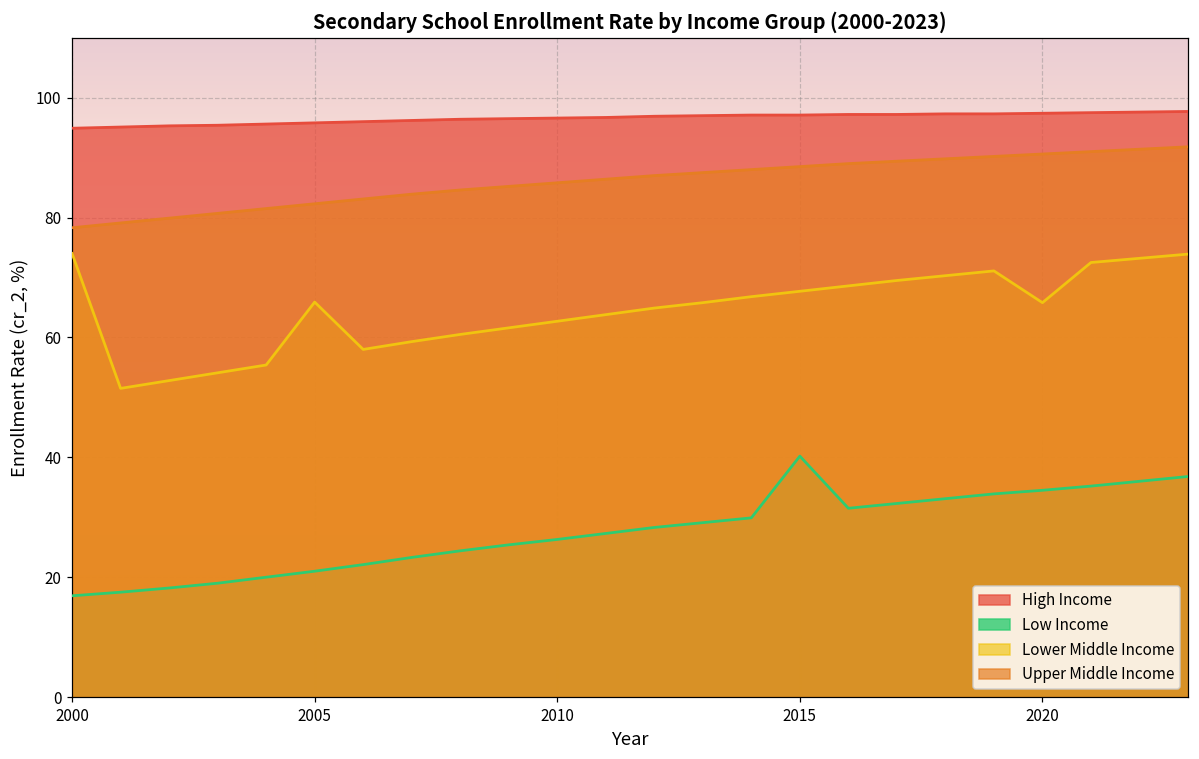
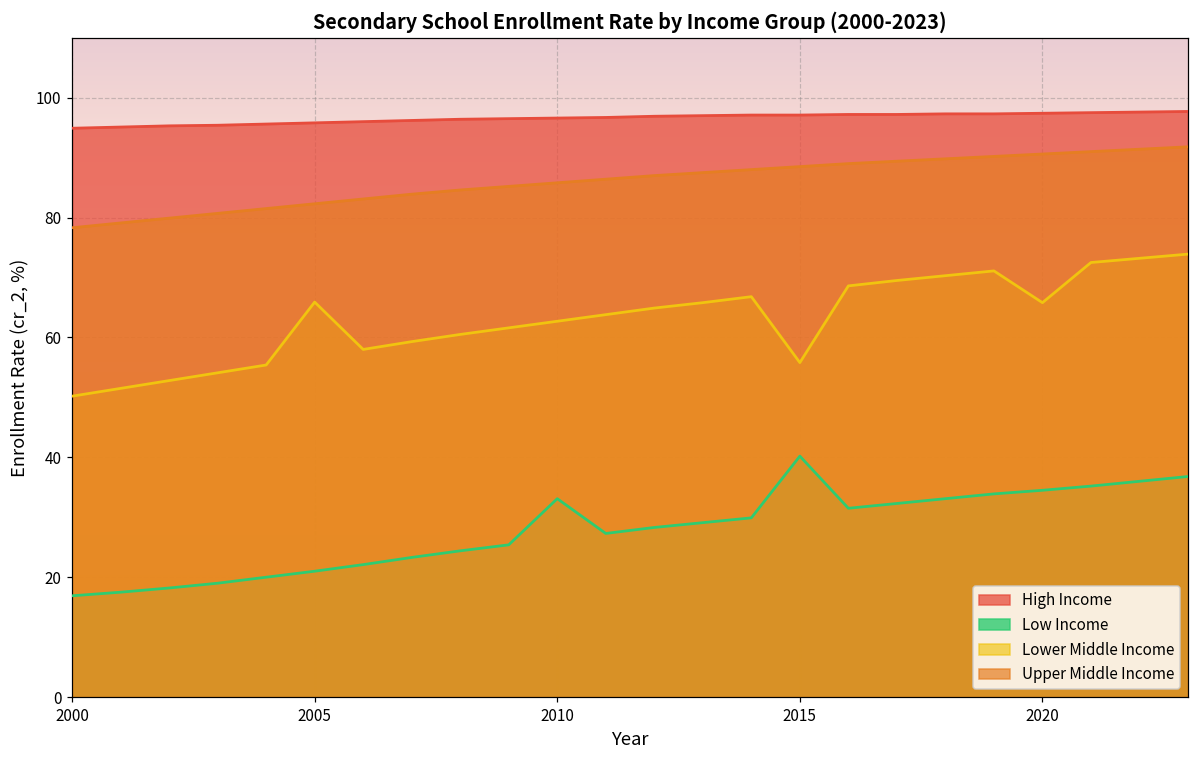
Lower Middle Income, 2000: 74 -> 50
Low Income, 2010: 26 -> 33
Lower Middle Income, 2015: 68 -> 56
